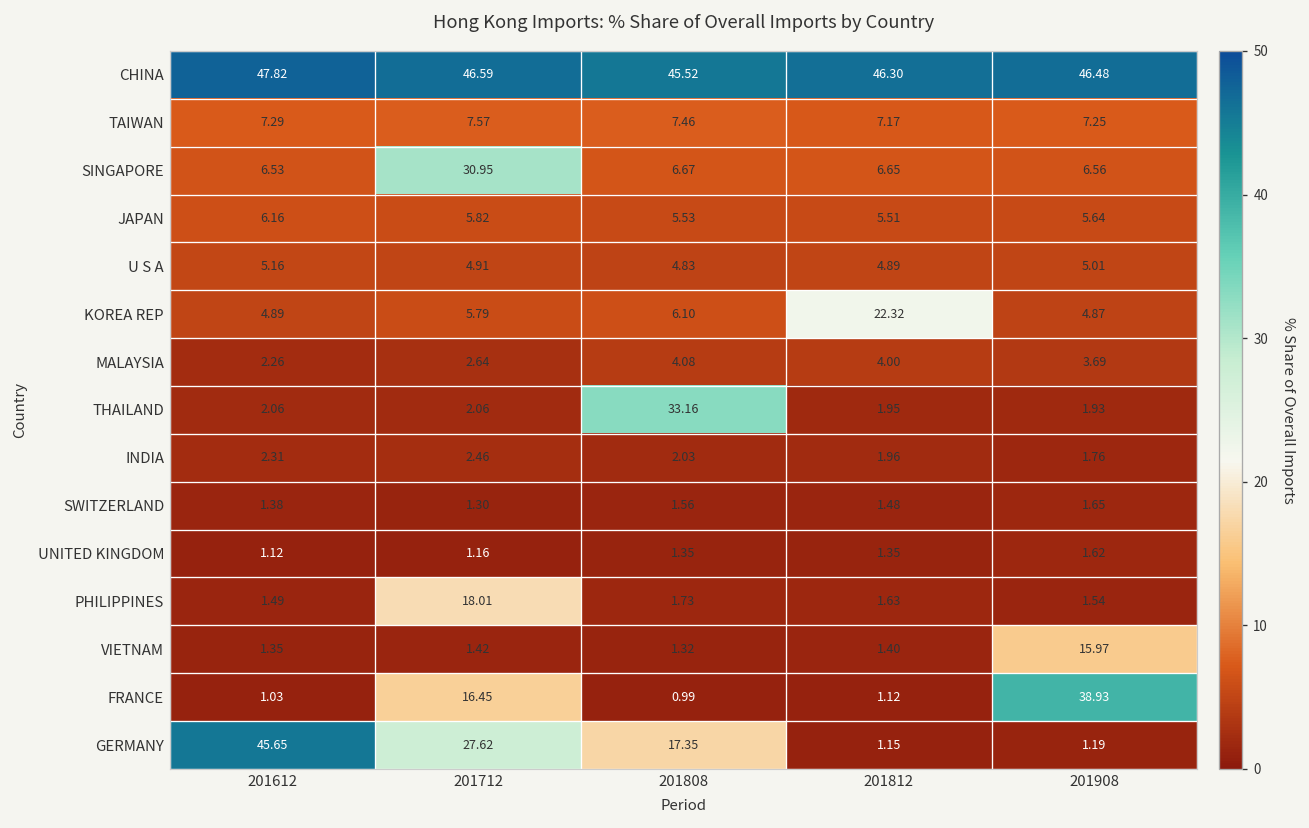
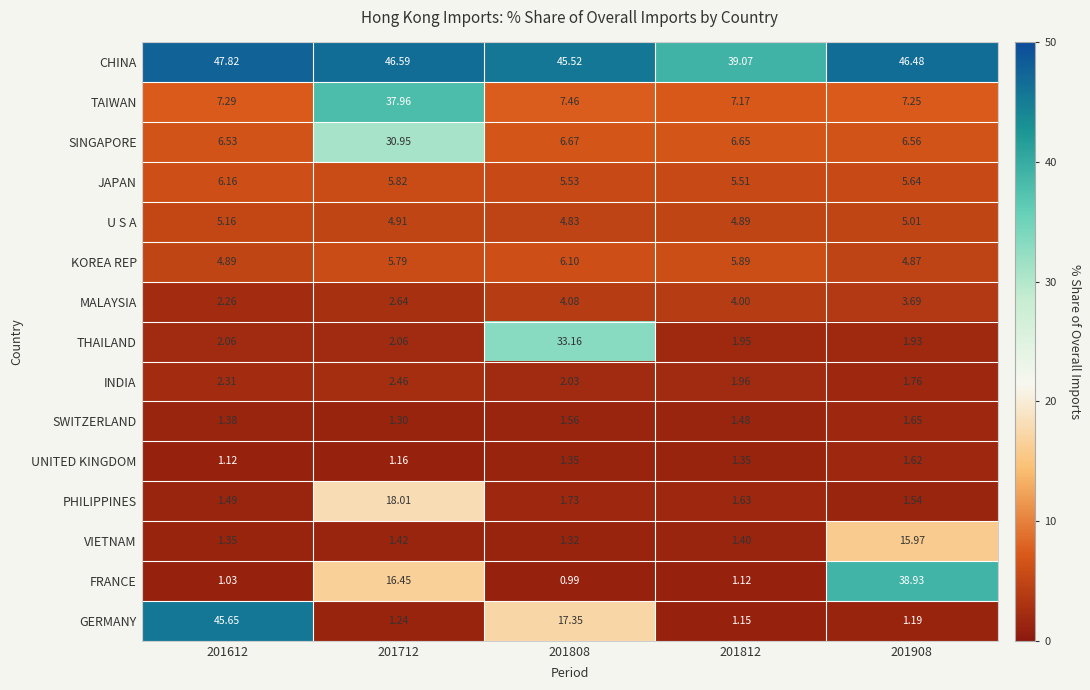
CHINA, 201812: 46.30 -> 39.07
TAIWAN, 201712: 7.57 -> 37.96
KOREA REP, 201812: 22.32 -> 5.89
GERMANY, 201712: 27.62 -> 1.24
